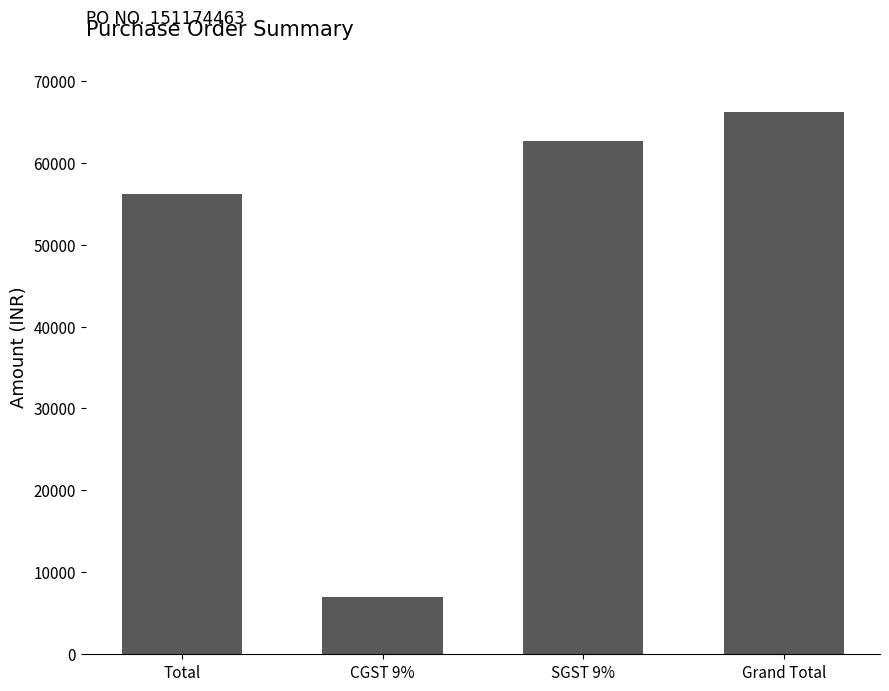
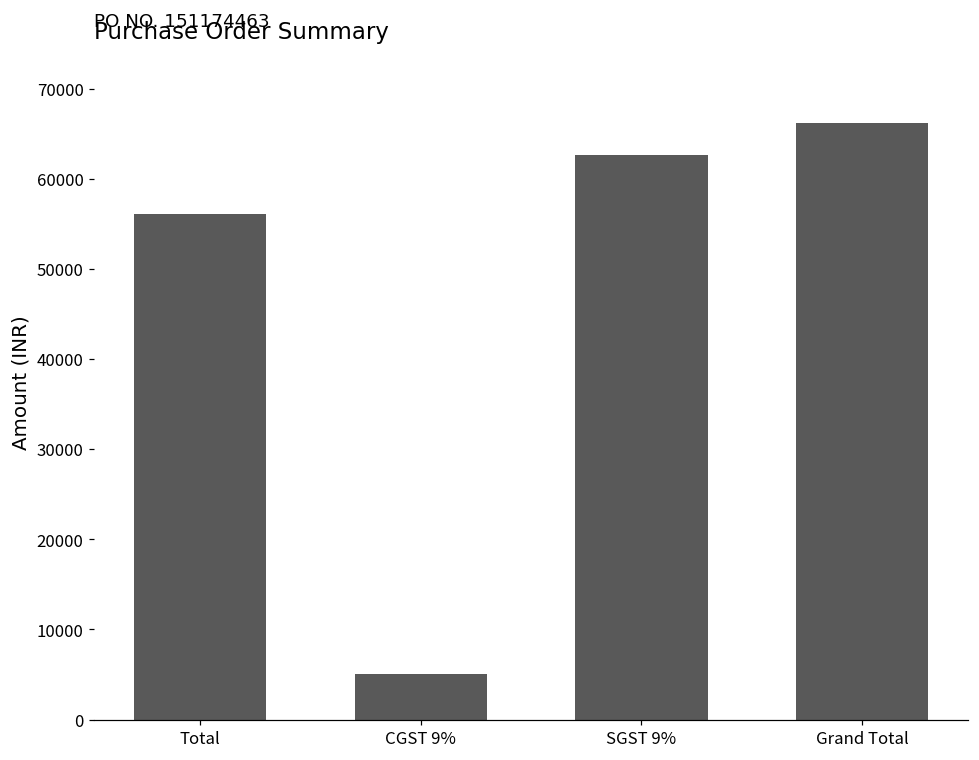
CGST 9%: 7000 -> 5000
